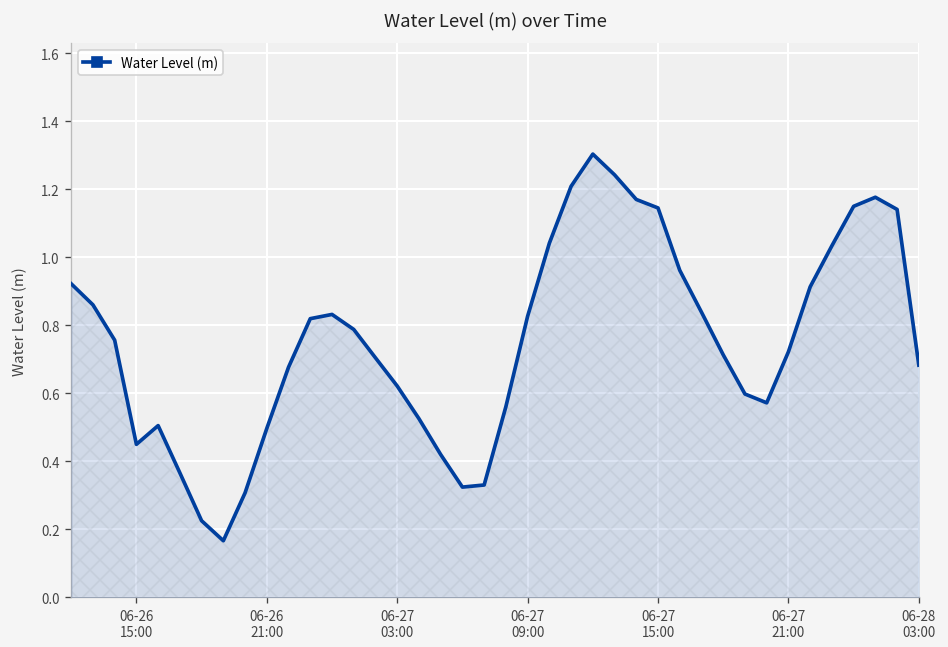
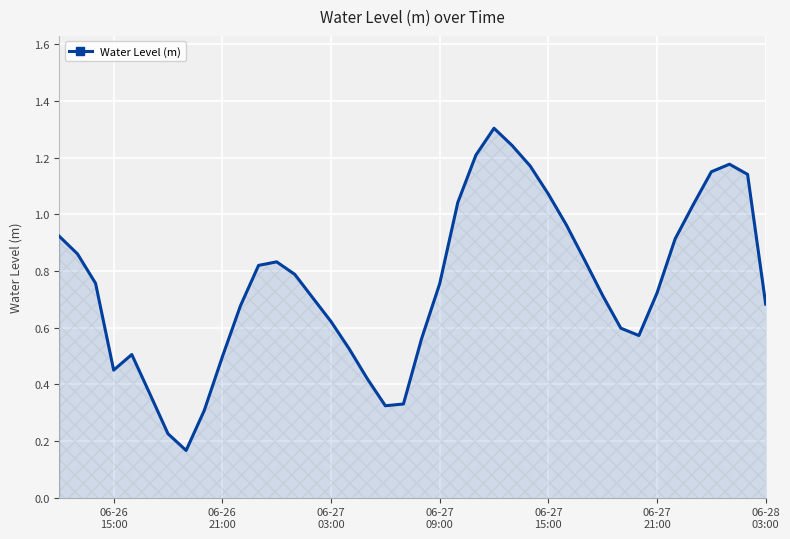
06-27 09:00: 0.83 -> 0.76
06-27 15:00: 1.15 -> 1.07
